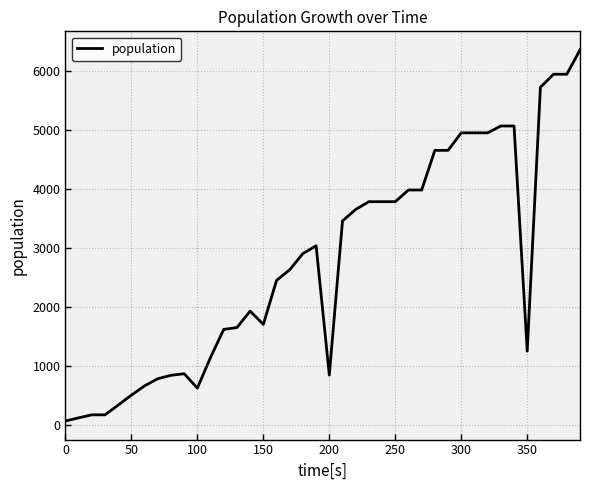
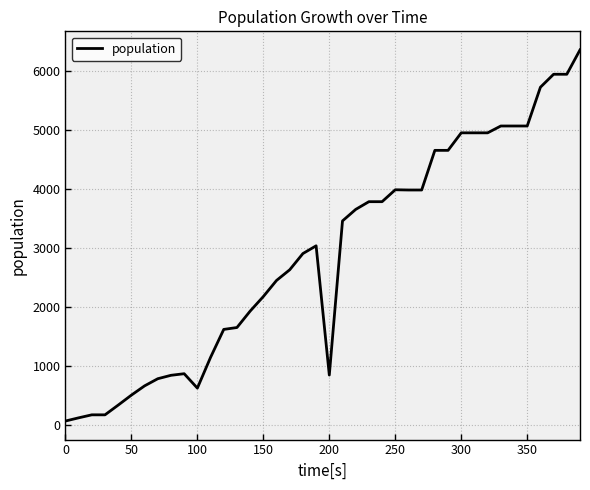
150: 1700 -> 2200
250: 3800 -> 4000
350: 1200 -> 5100
